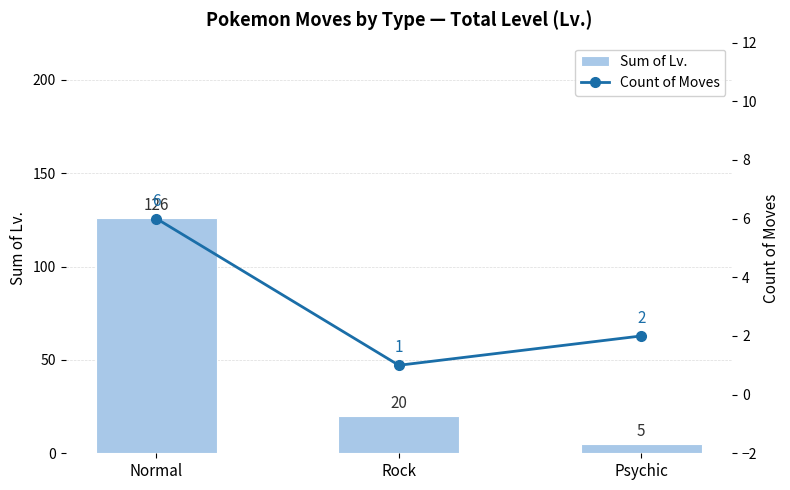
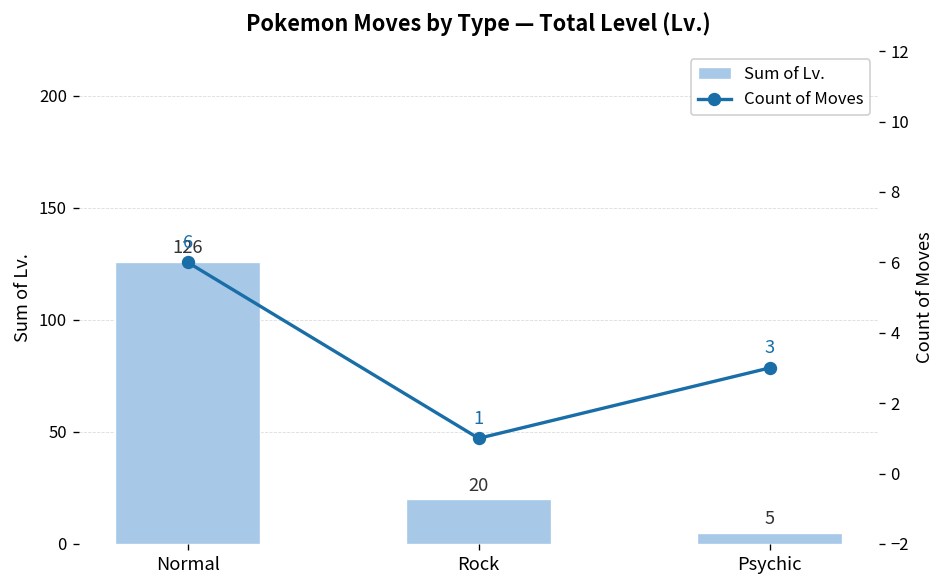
Count of Moves, Psychic: 2 -> 3
